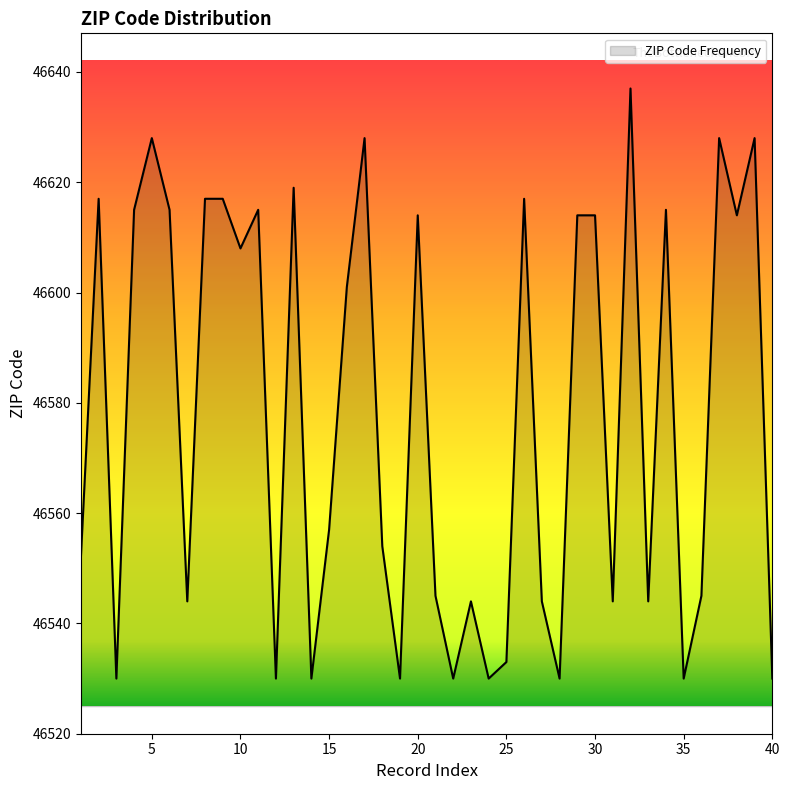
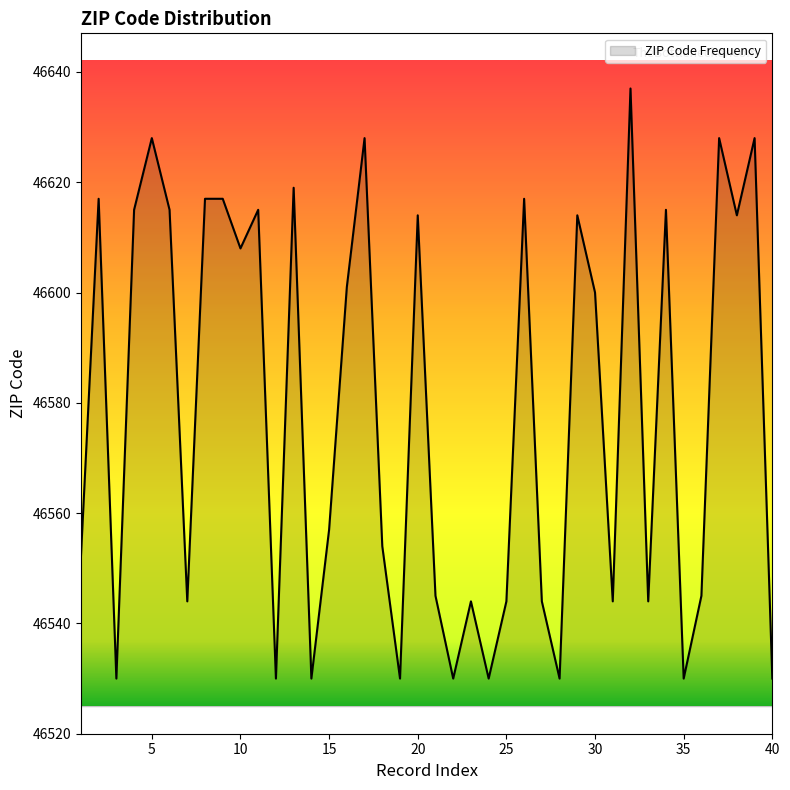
25: 46533 -> 46544
30: 46614 -> 46600
